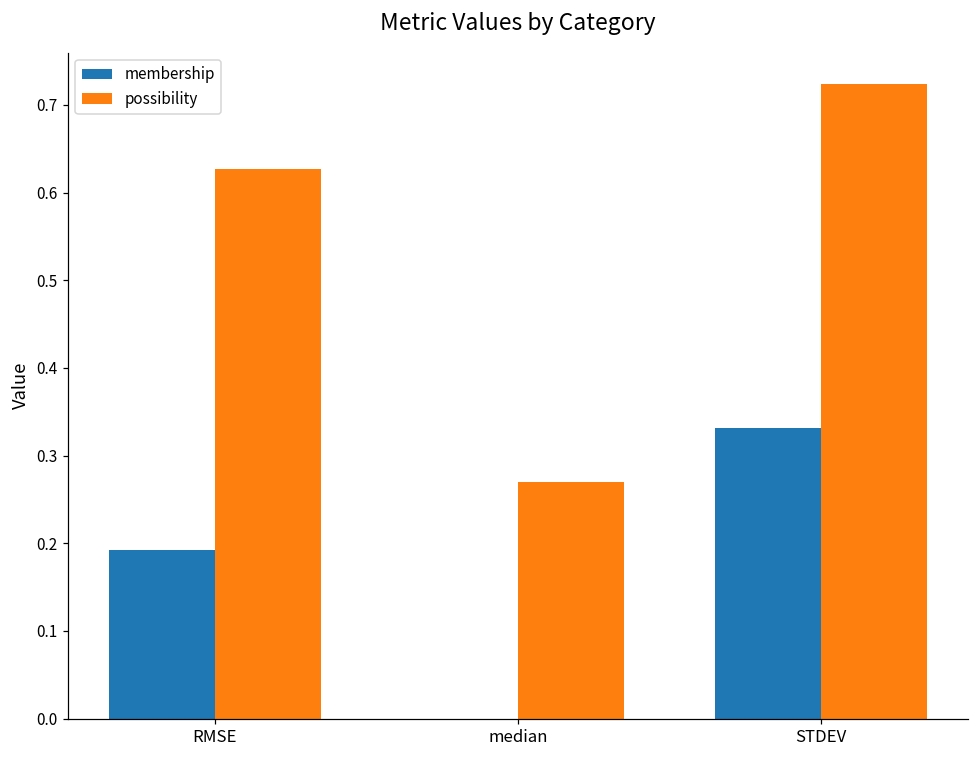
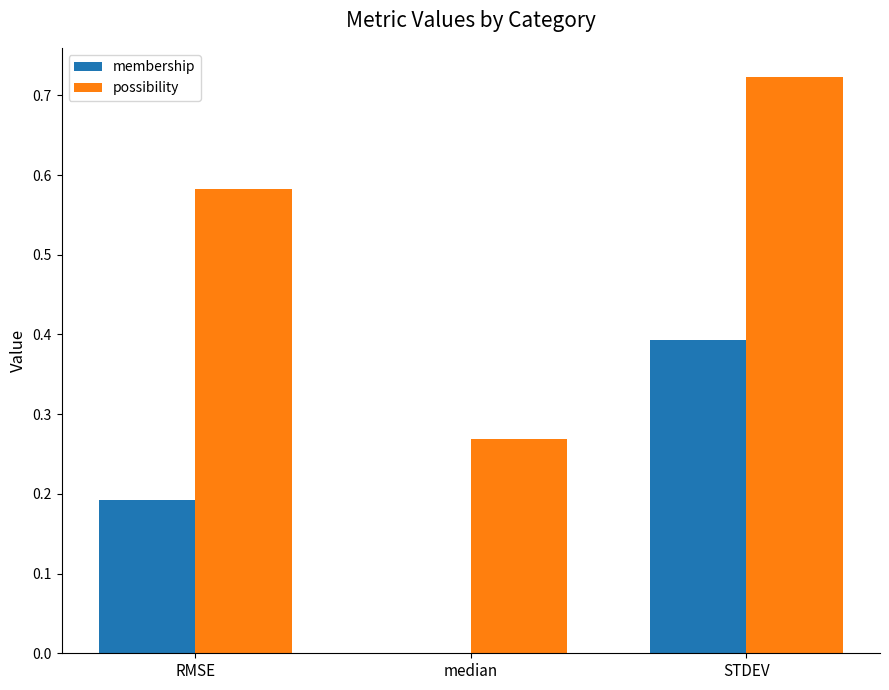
possibility, RMSE: 0.63 -> 0.58
membership, STDEV: 0.33 -> 0.39
